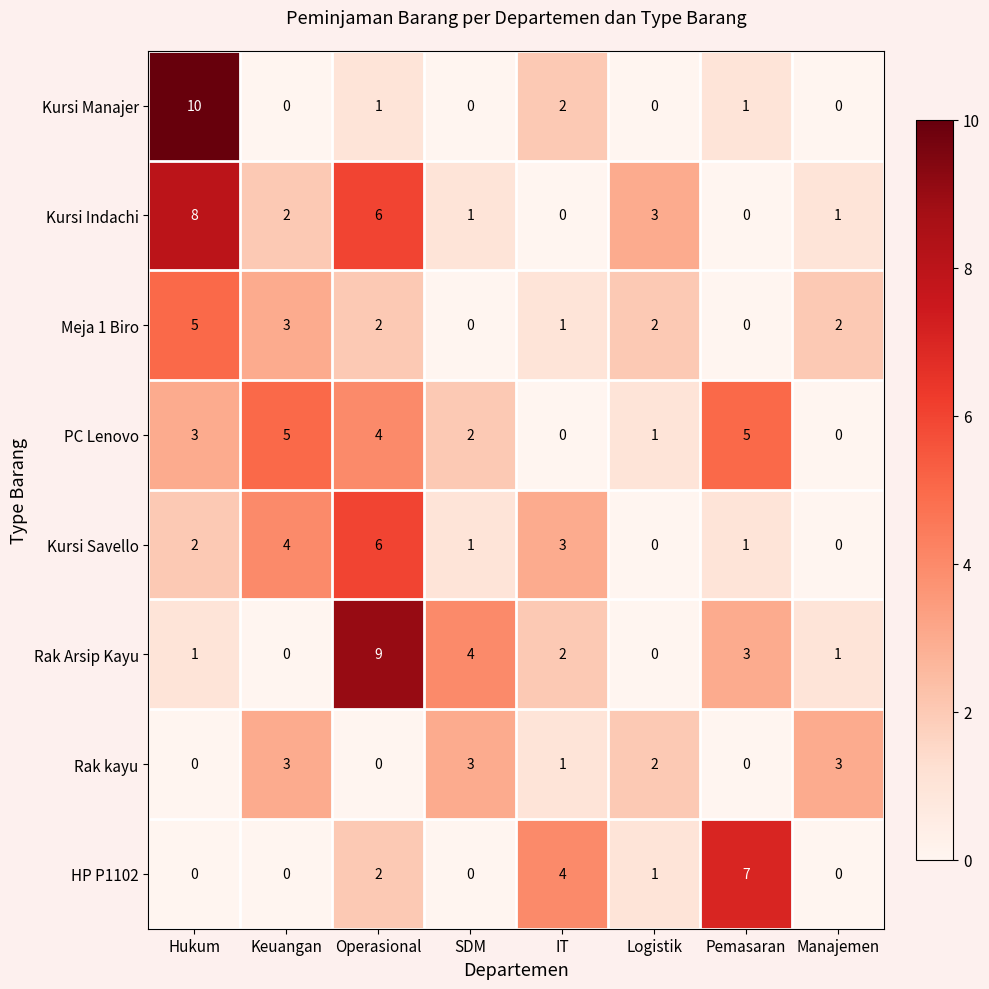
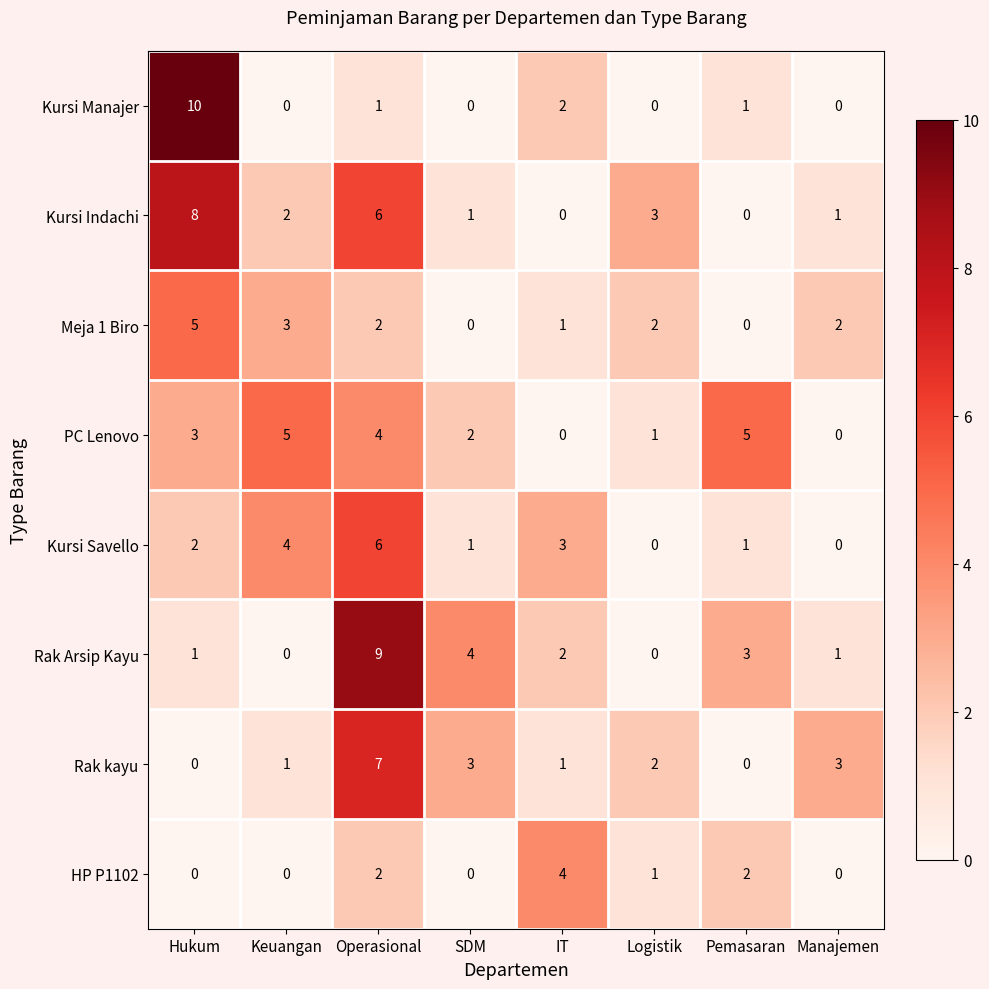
Rak kayu, Keuangan: 3 -> 1
Rak kayu, Operasional: 0 -> 7
HP P1102, Pemasaran: 7 -> 2
